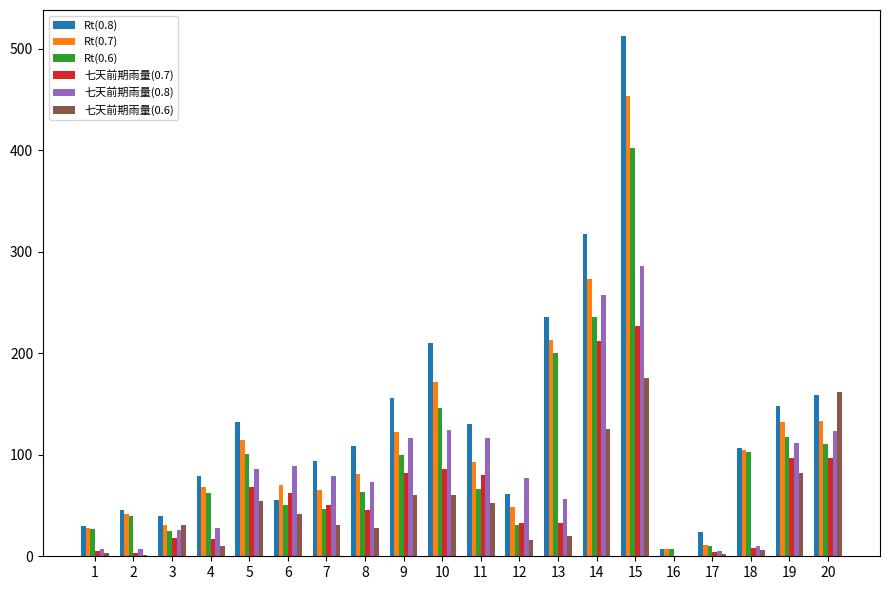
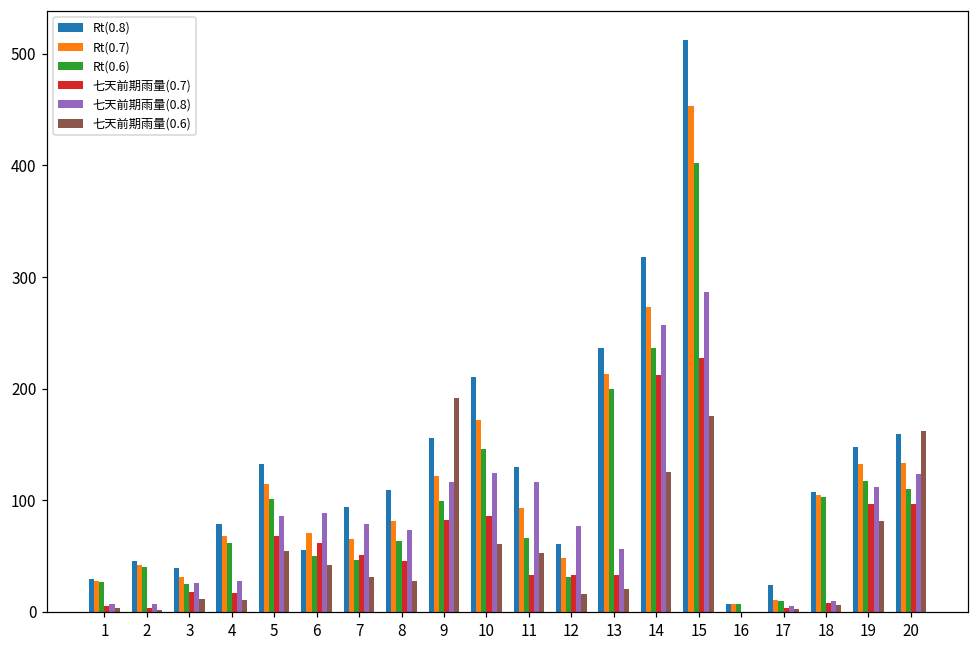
七天前期雨量(0.6), 3: 31 -> 12
七天前期雨量(0.6), 9: 60 -> 191
七天前期雨量(0.7), 11: 80 -> 33
